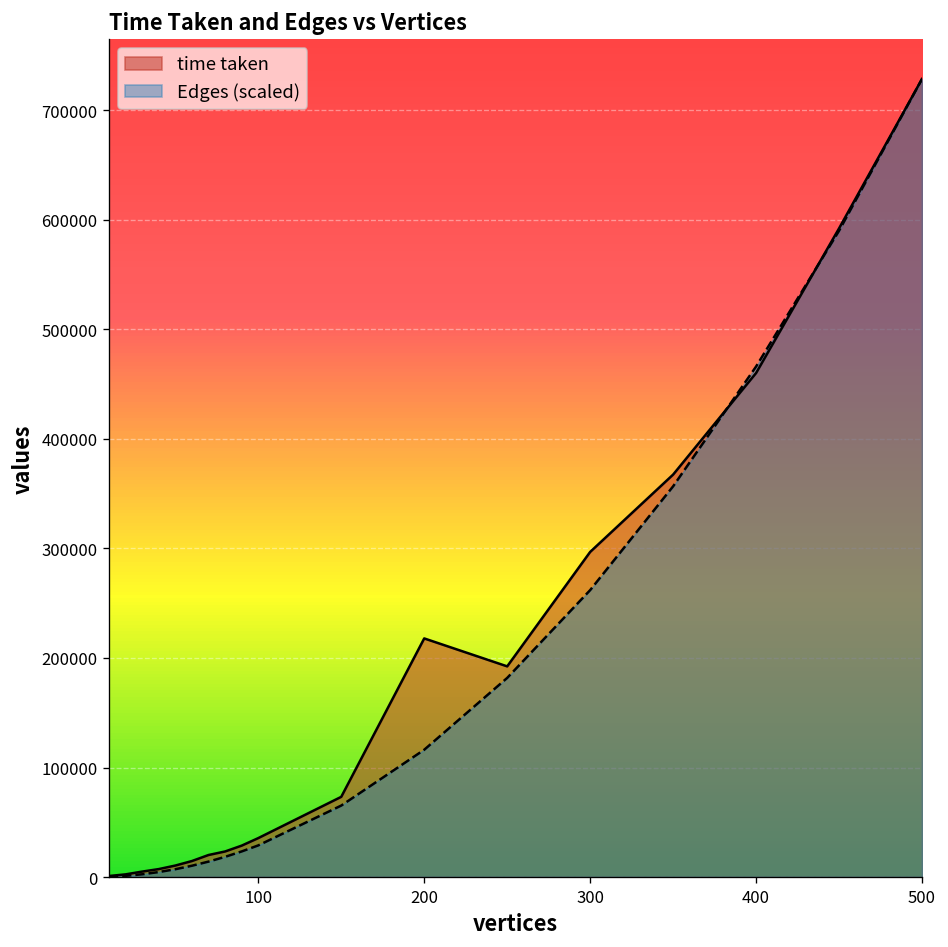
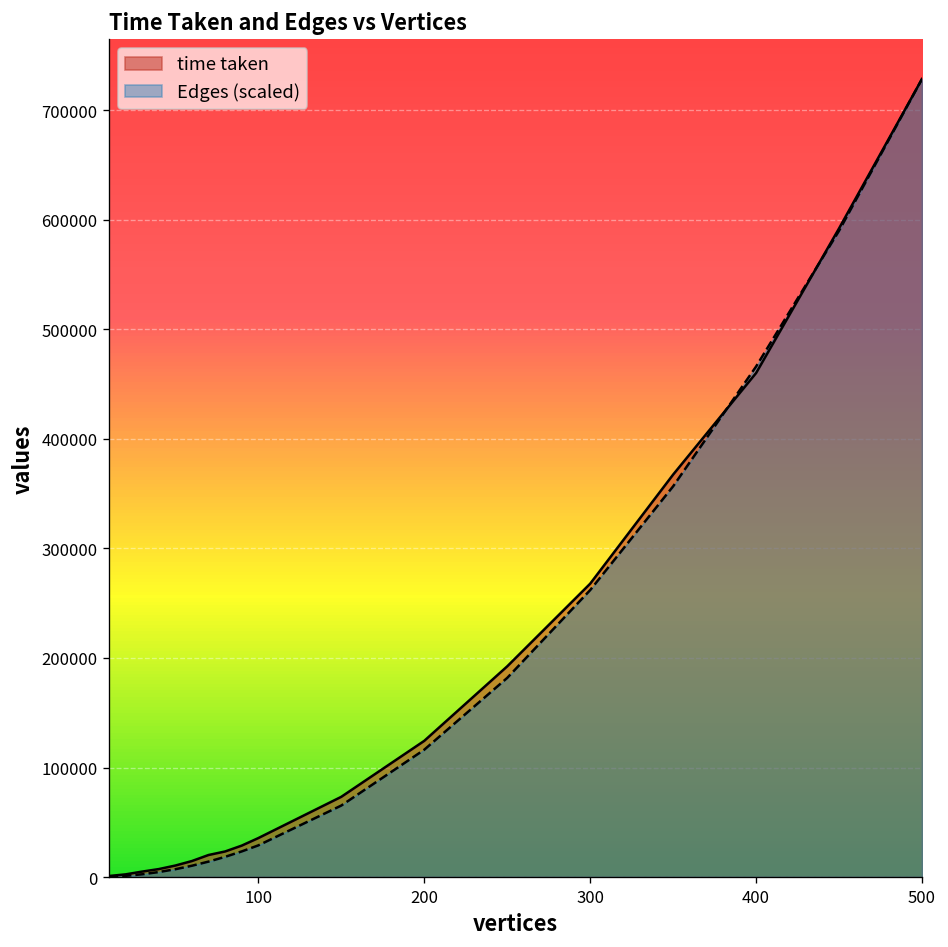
time taken, 200: 220000 -> 120000
time taken, 300: 300000 -> 270000
